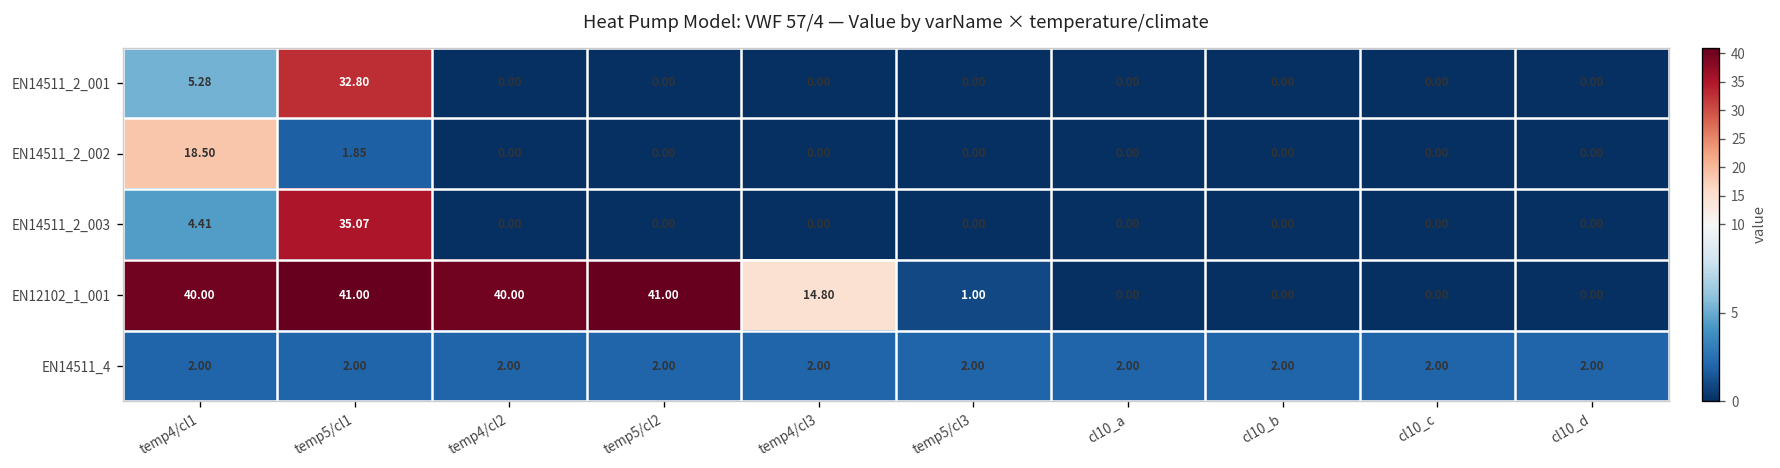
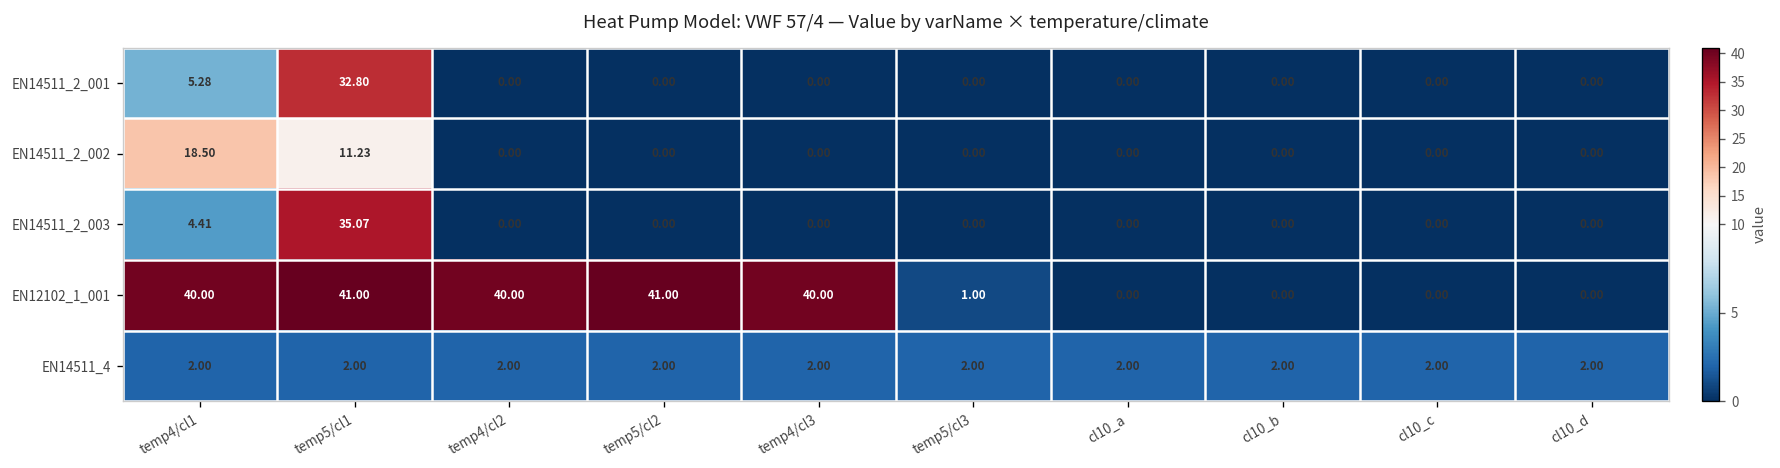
EN14511_2_002, temp5/cl1: 1.85 -> 11.23
EN12102_1_001, temp4/cl3: 14.80 -> 40.00
